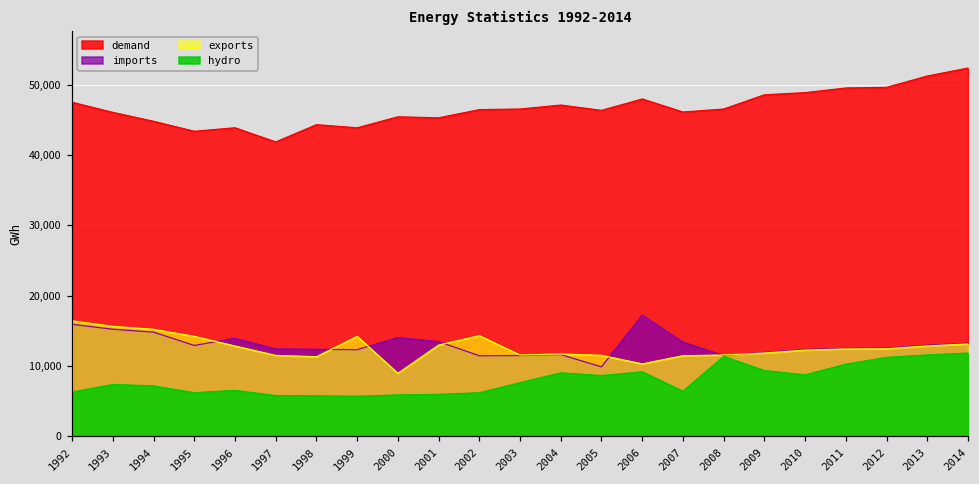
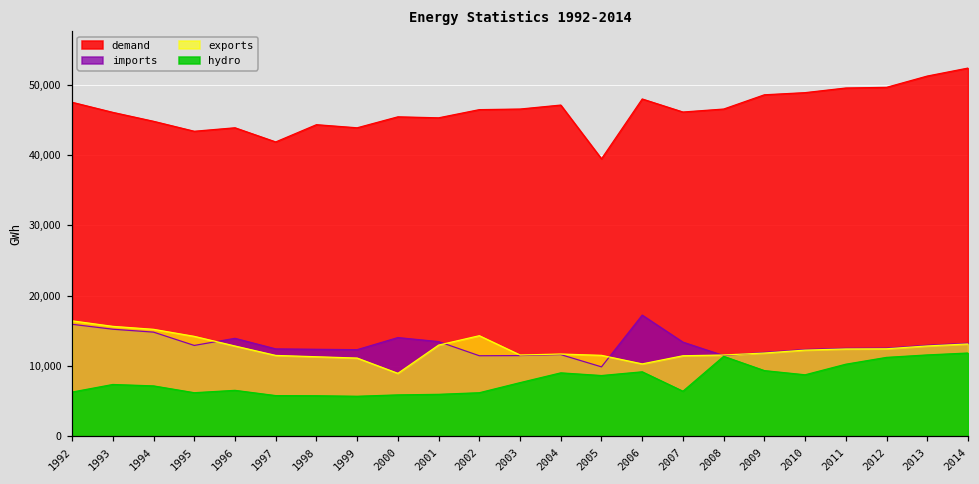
exports, 1999: 14,000 -> 11,000
demand, 2005: 46,000 -> 39,000
